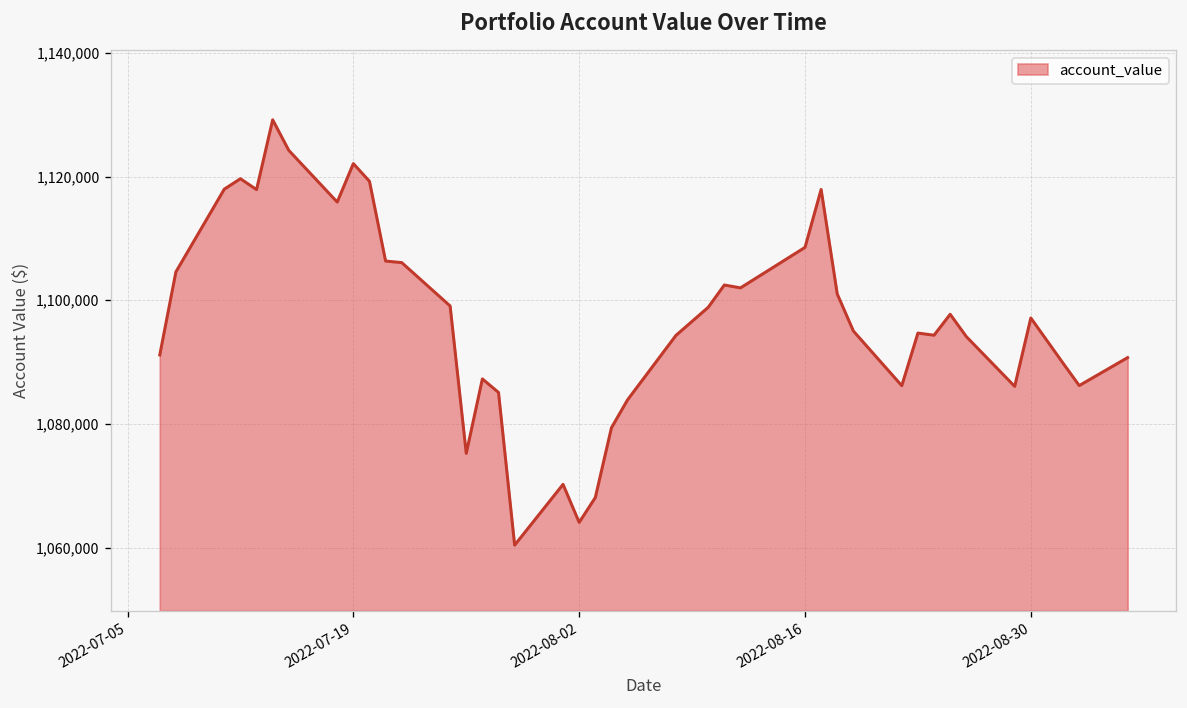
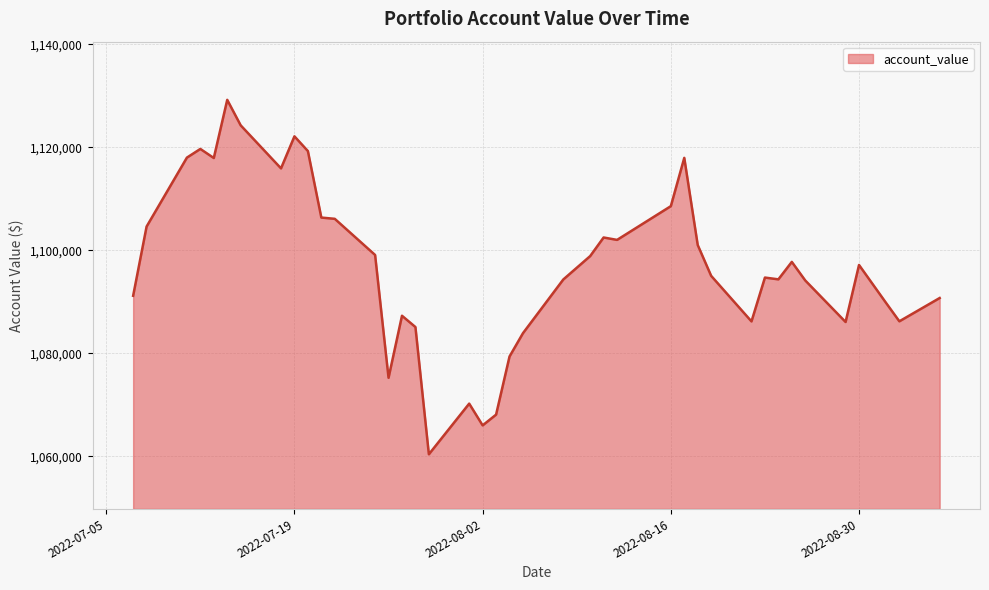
2022-08-02: 1,064,000 -> 1,066,000
